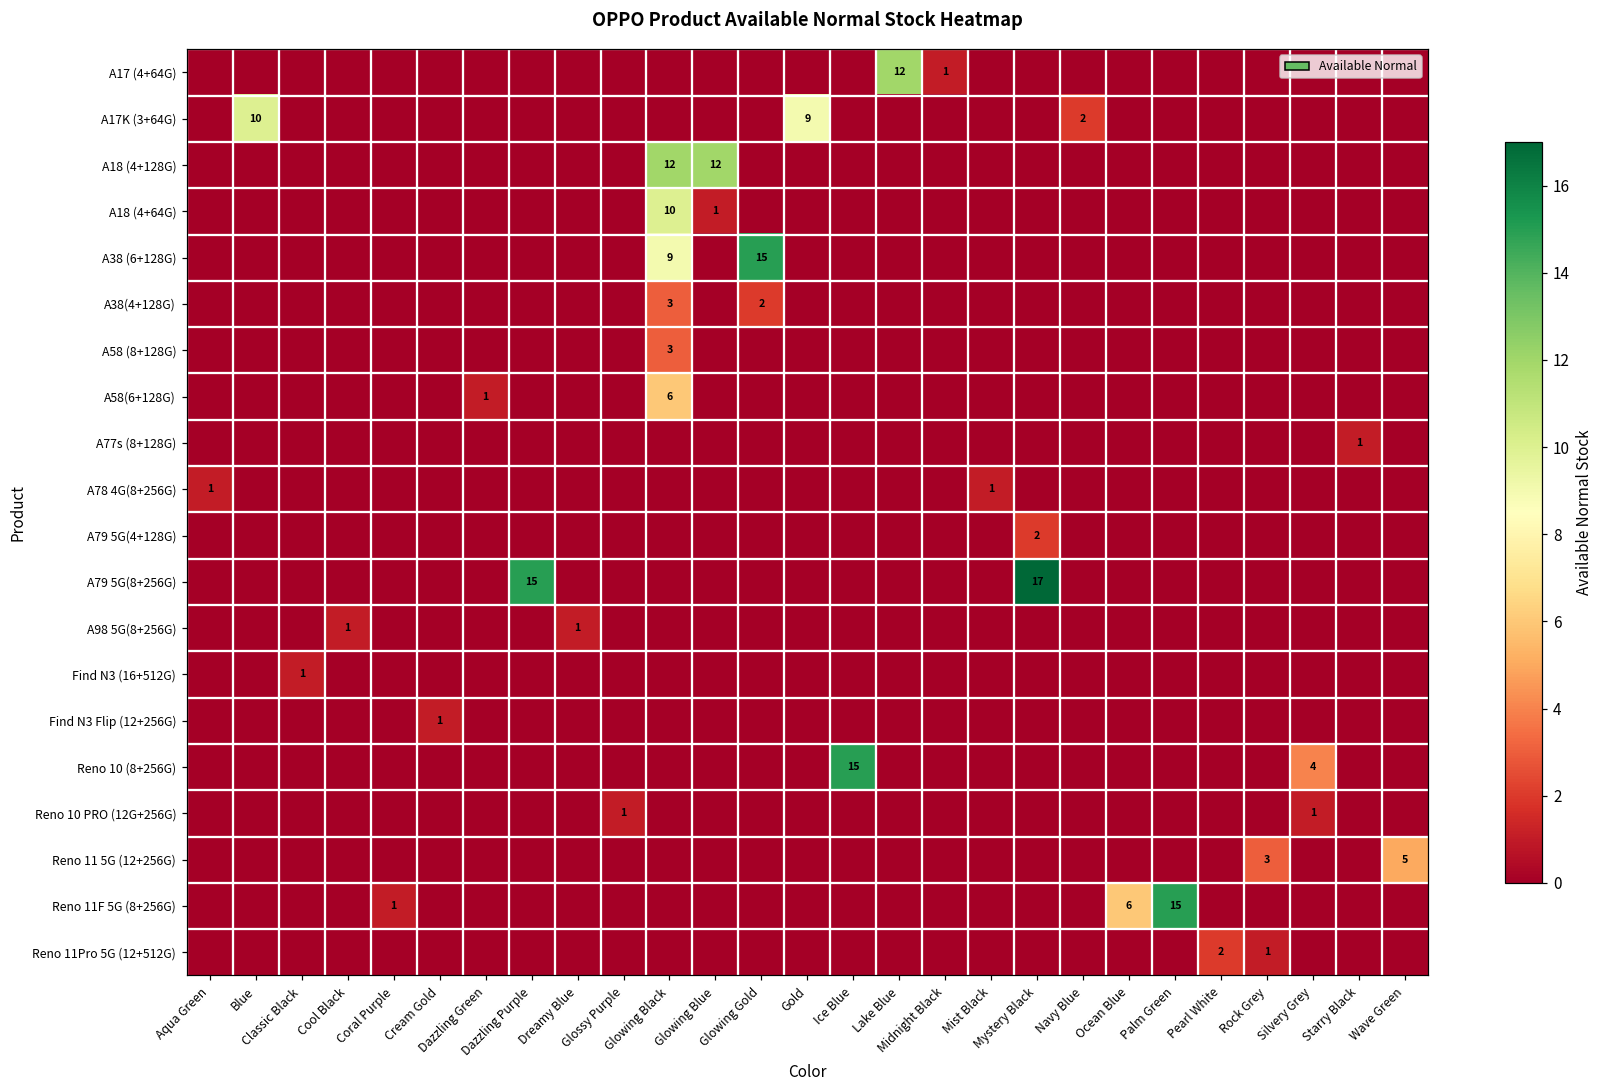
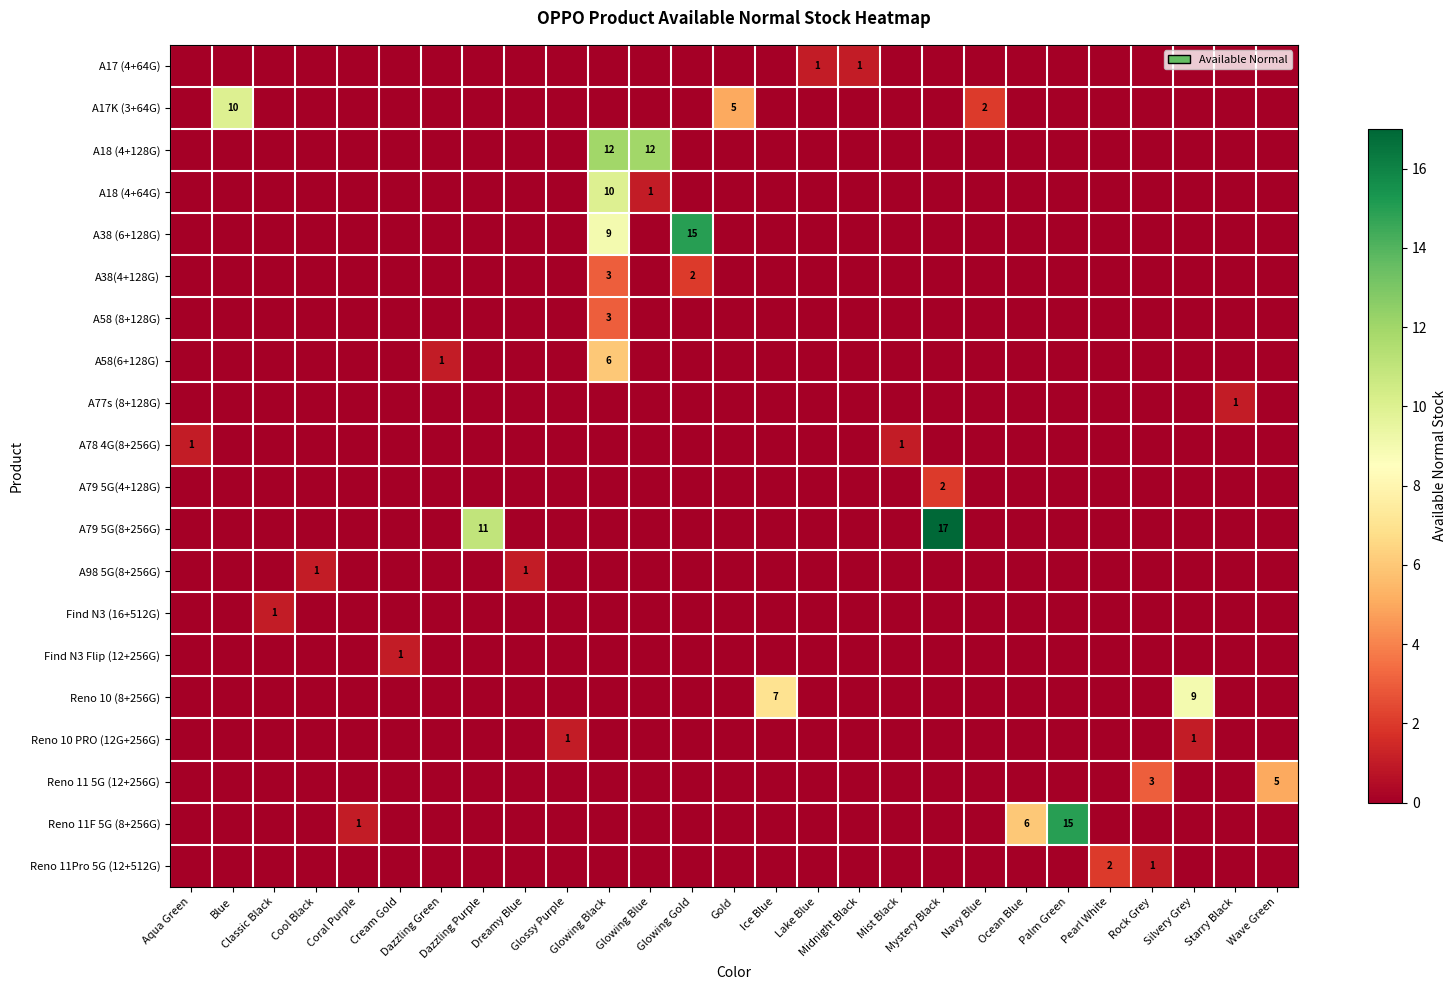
A17 (4+64G), Lake Blue: 12 -> 1
A17K (3+64G), Gold: 9 -> 5
A79 5G(8+256G), Dazzling Purple: 15 -> 11
Reno 10 (8+256G), Ice Blue: 15 -> 7
Reno 10 (8+256G), Silvery Grey: 4 -> 9
